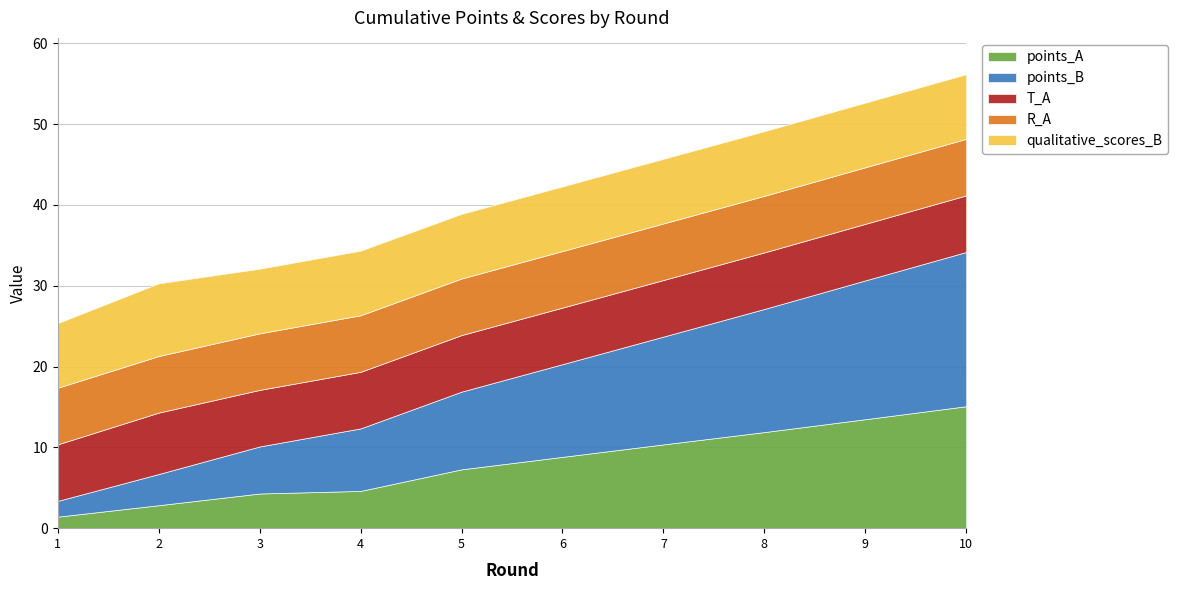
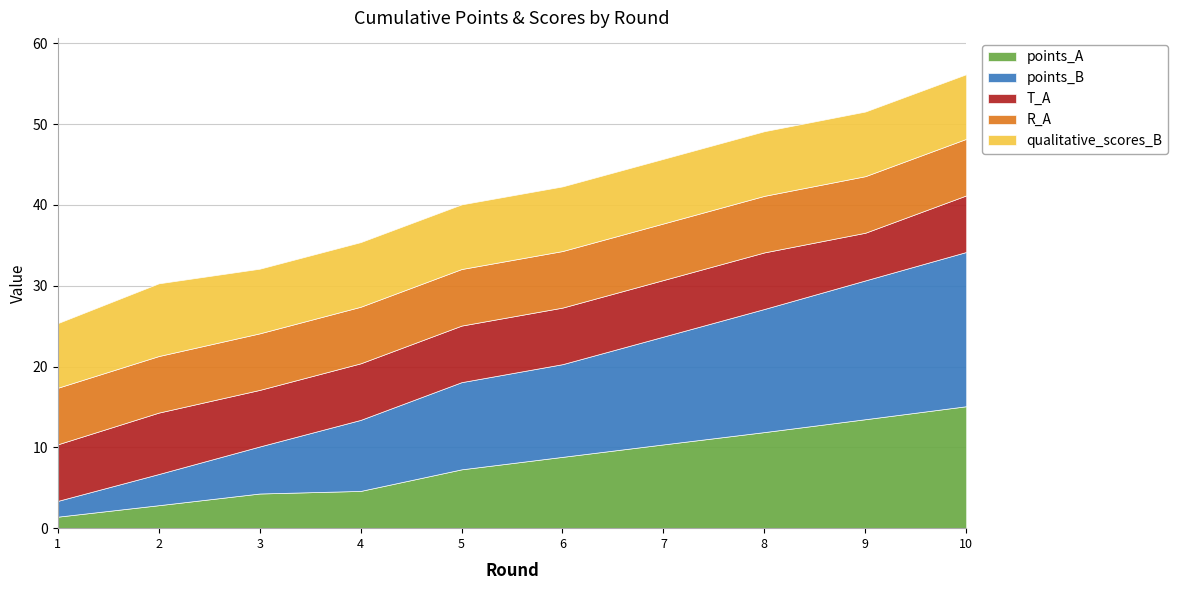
points_B, 4: 8 -> 9
points_B, 5: 10 -> 11
T_A, 9: 7 -> 6
